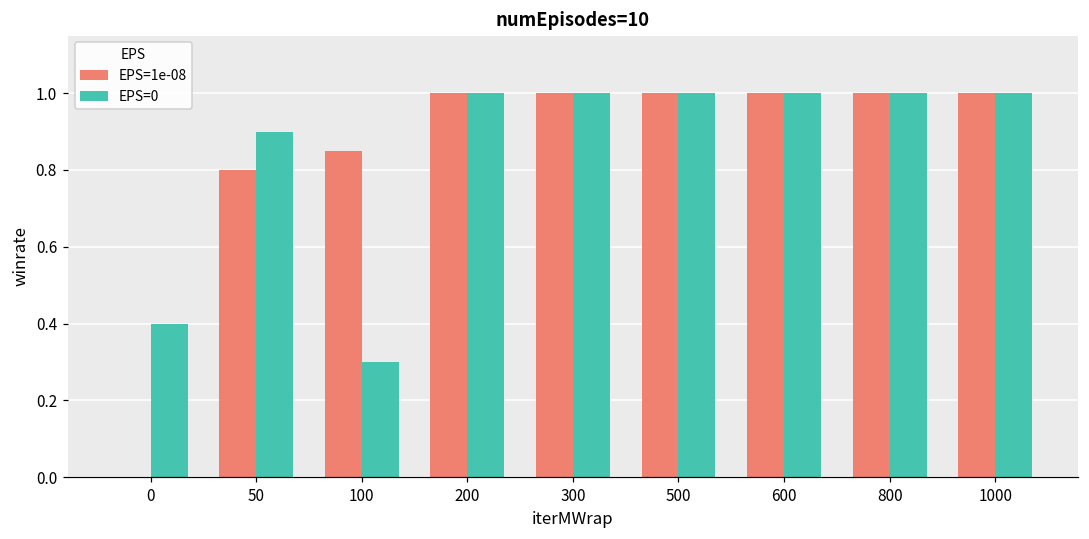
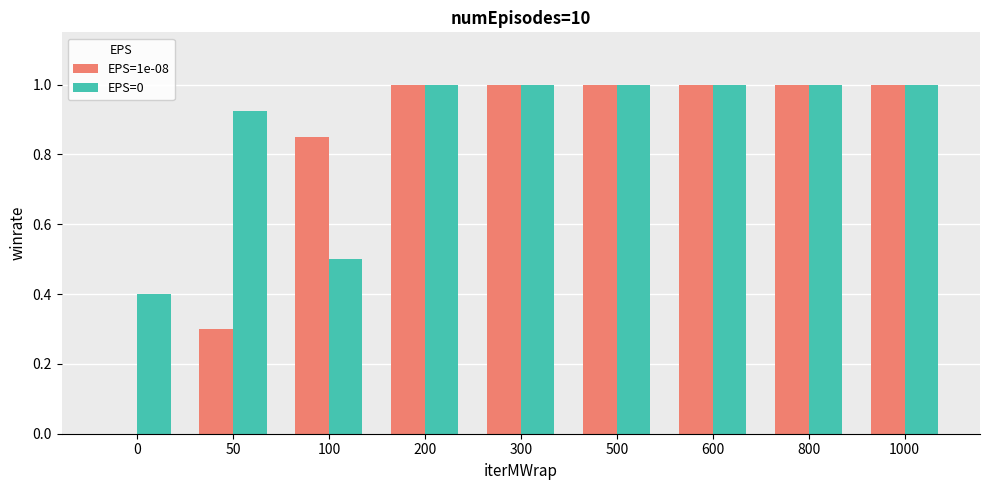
EPS=1e-08, 50: 0.8 -> 0.3
EPS=0, 50: 0.90 -> 0.93
EPS=0, 100: 0.3 -> 0.5
